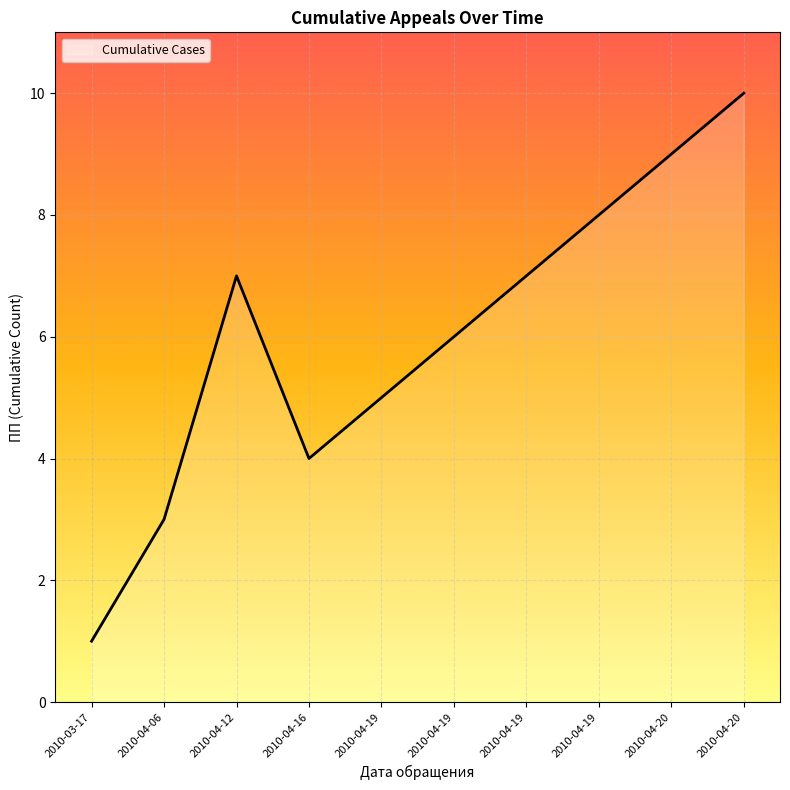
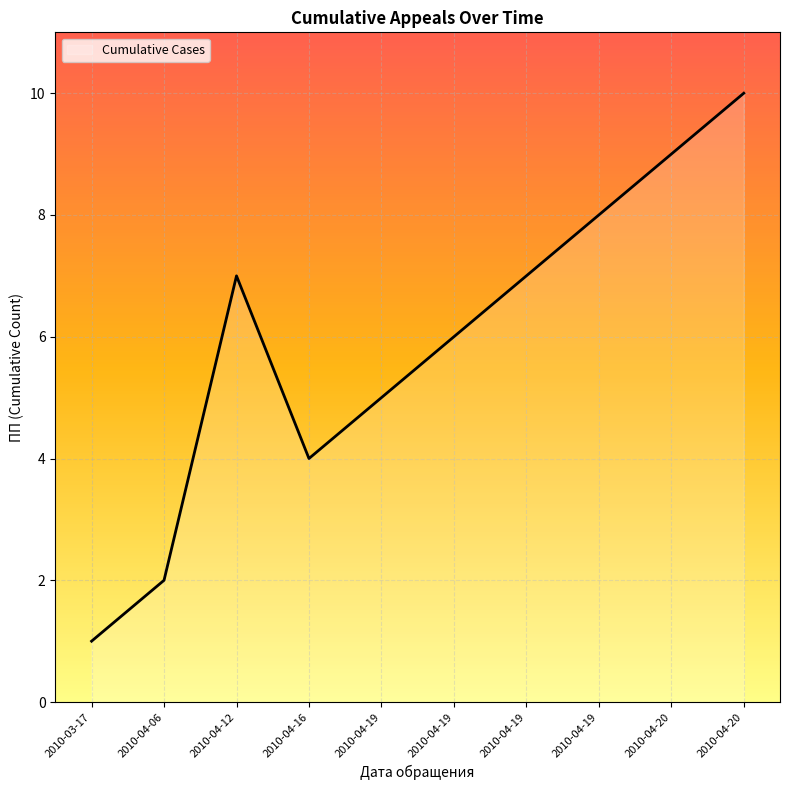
2010-04-06: 3 -> 2
